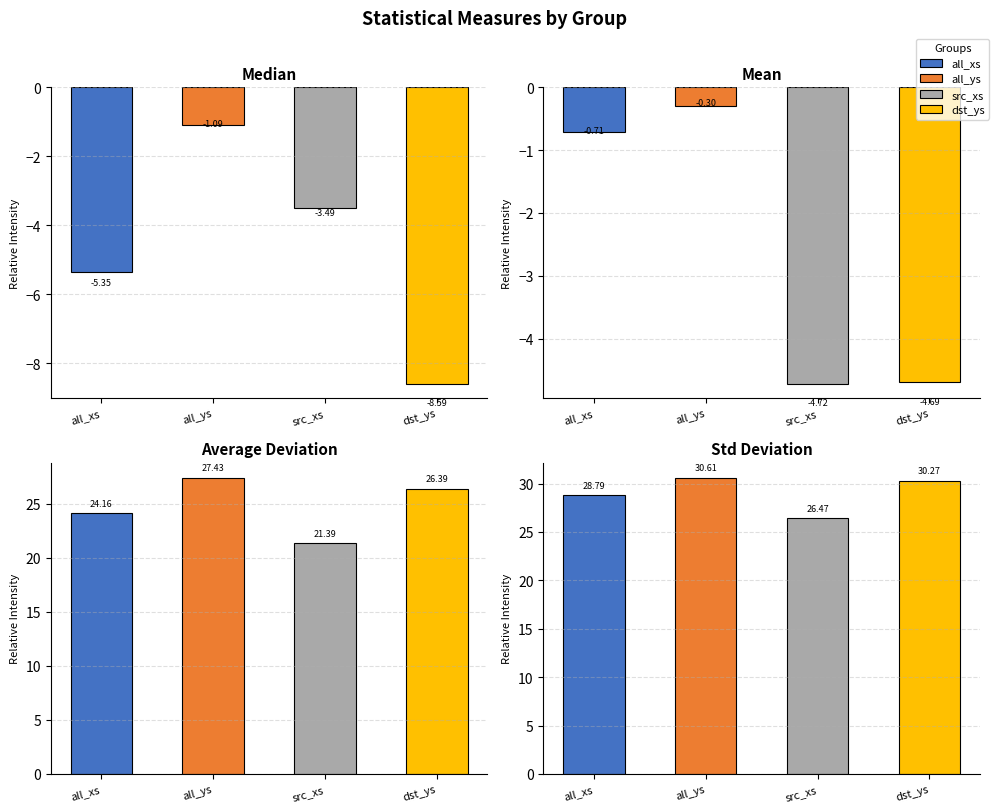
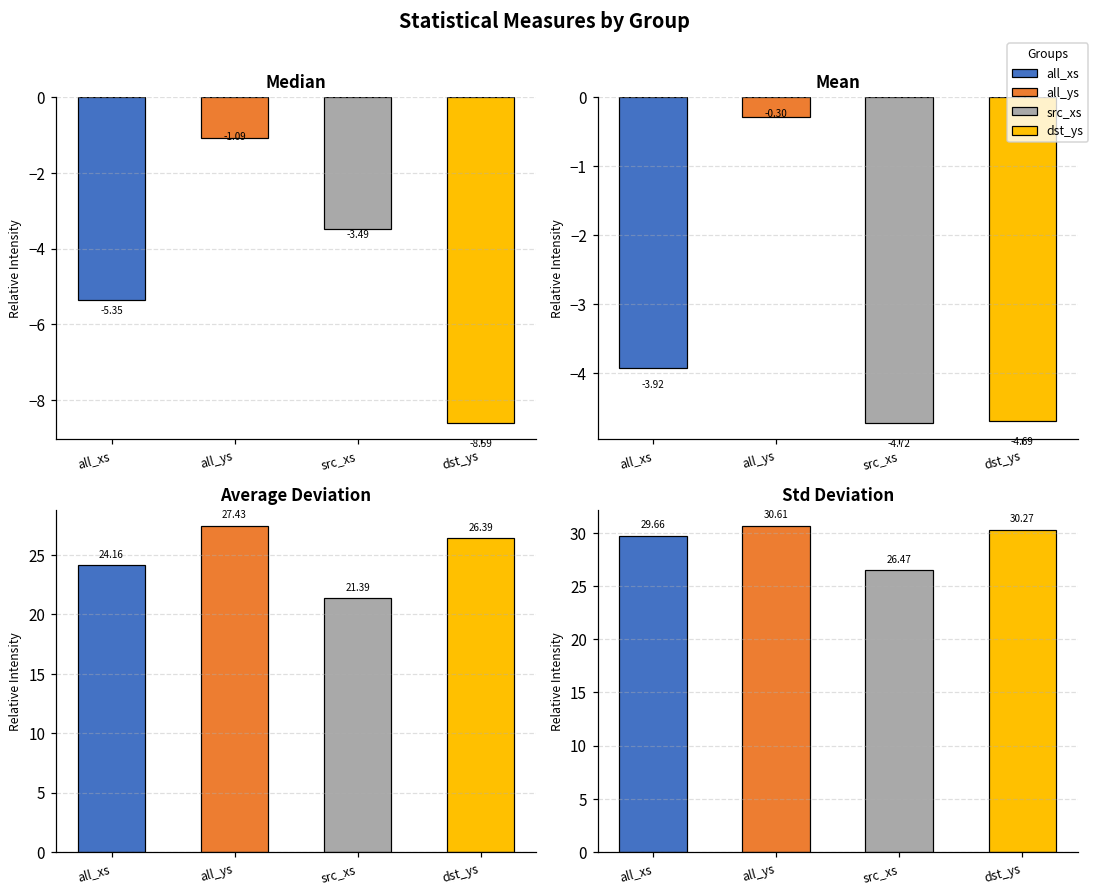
Mean, all_xs: -0.71 -> -3.92
Std Deviation, all_xs: 28.79 -> 29.66
